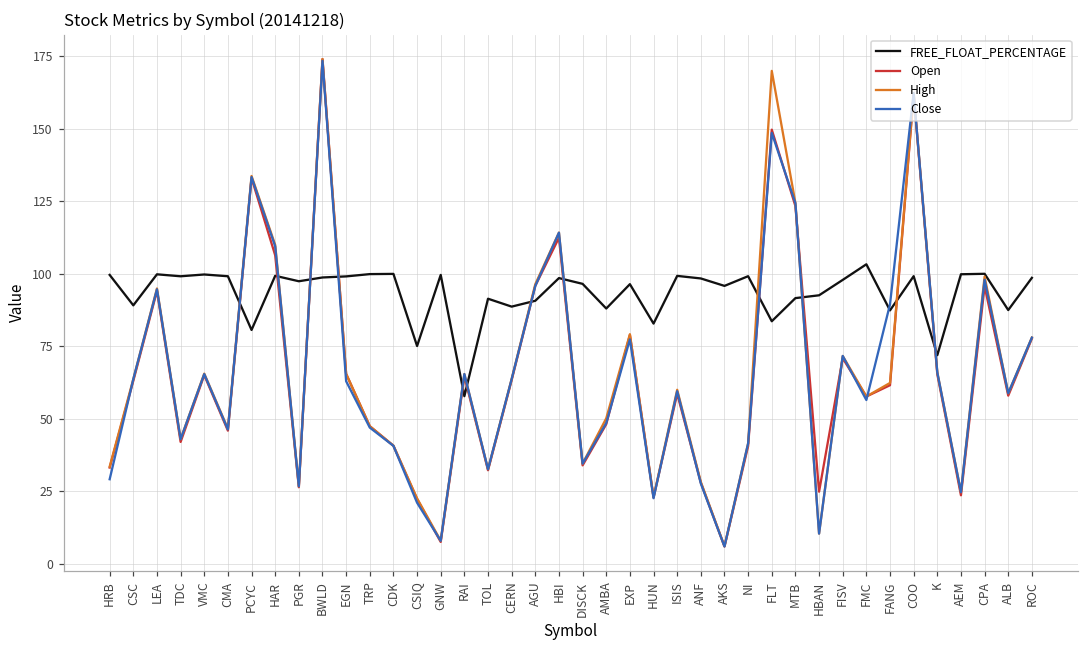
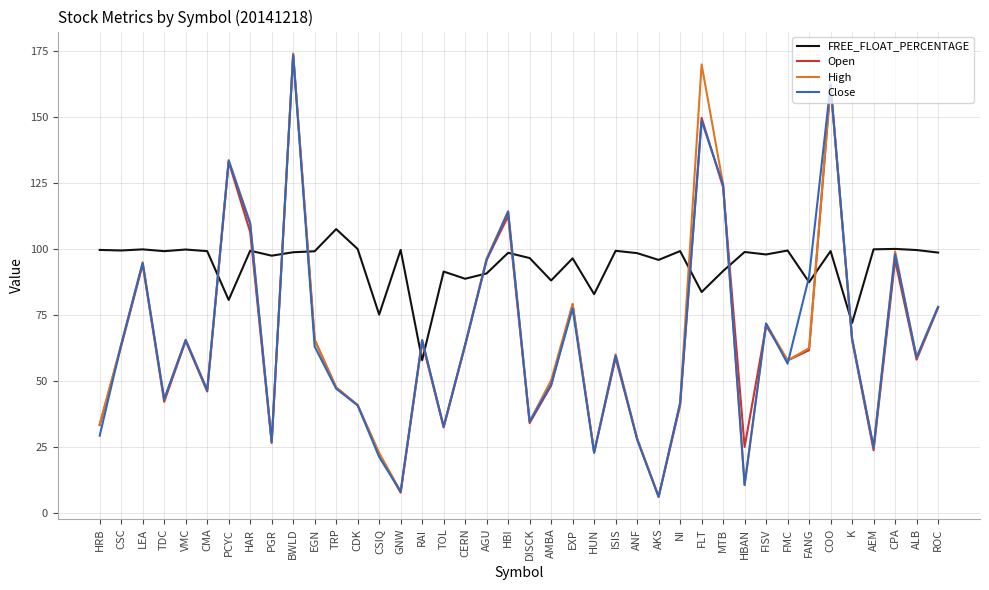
FREE_FLOAT_PERCENTAGE, CSC: 89 -> 99
FREE_FLOAT_PERCENTAGE, TRP: 100 -> 108
FREE_FLOAT_PERCENTAGE, HBAN: 93 -> 99
FREE_FLOAT_PERCENTAGE, FMC: 103 -> 99
FREE_FLOAT_PERCENTAGE, ALB: 88 -> 100
